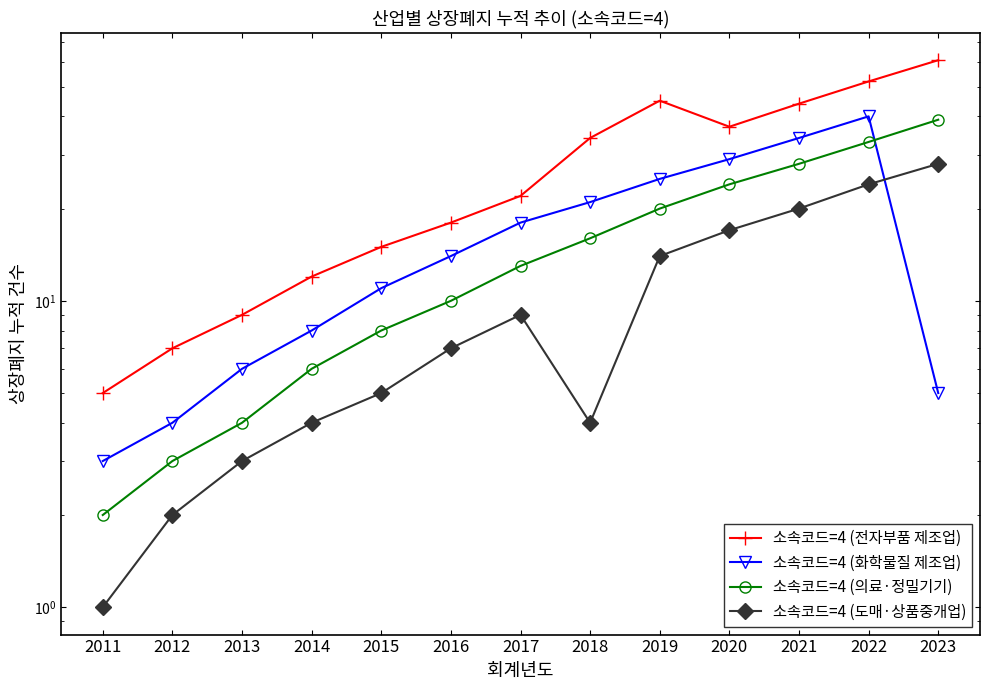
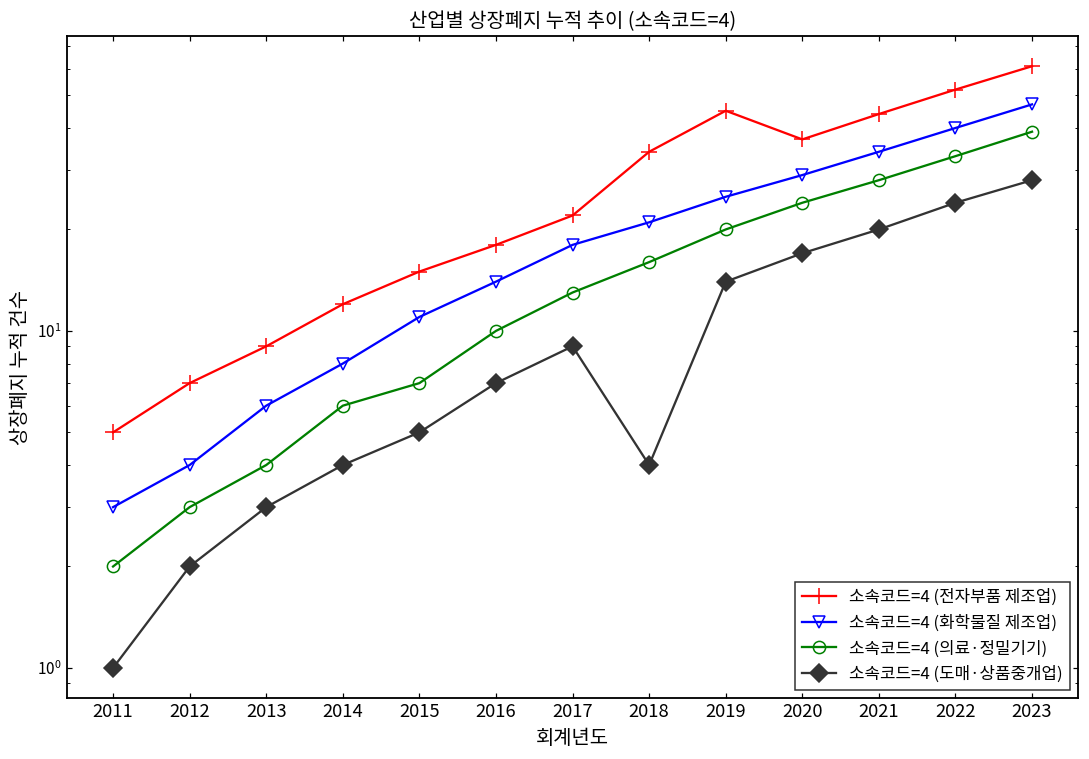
소속코드=4 (의료·정밀기기), 2015: 8 -> 7
소속코드=4 (화학물질 제조업), 2023: 5 -> 47
